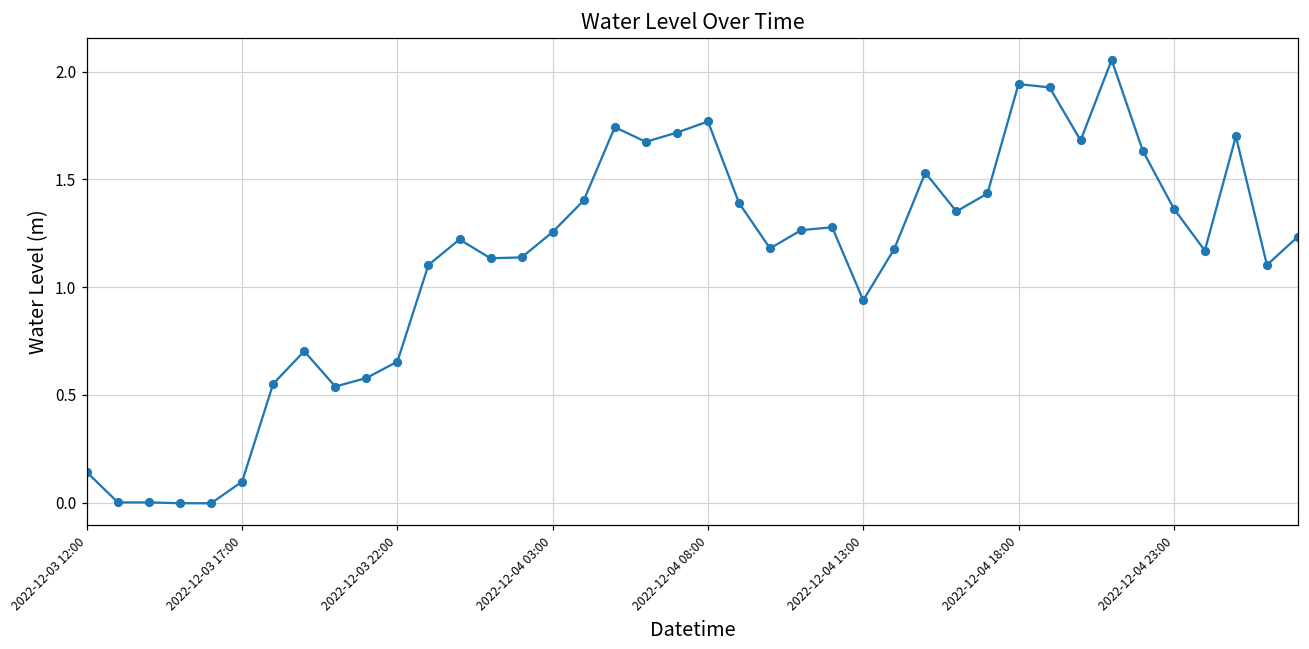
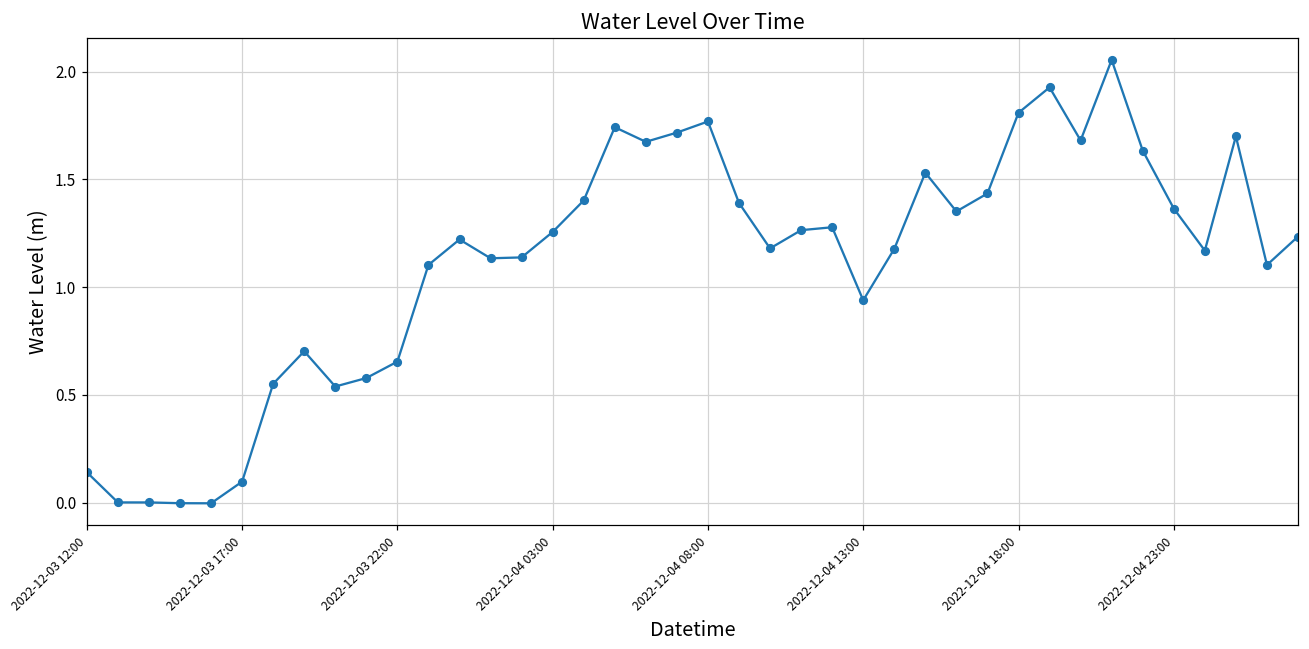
2022-12-04 18:00: 1.94 -> 1.81
